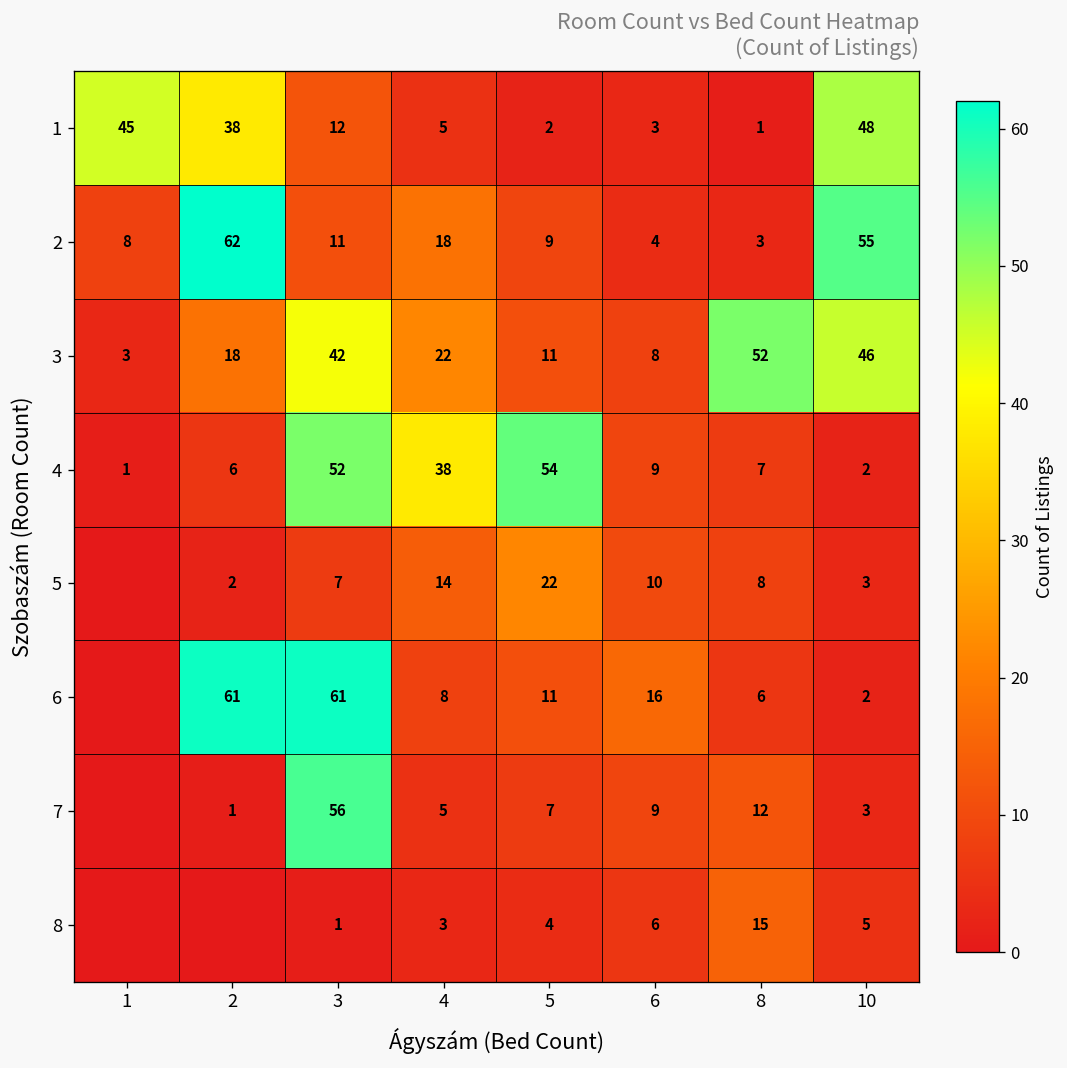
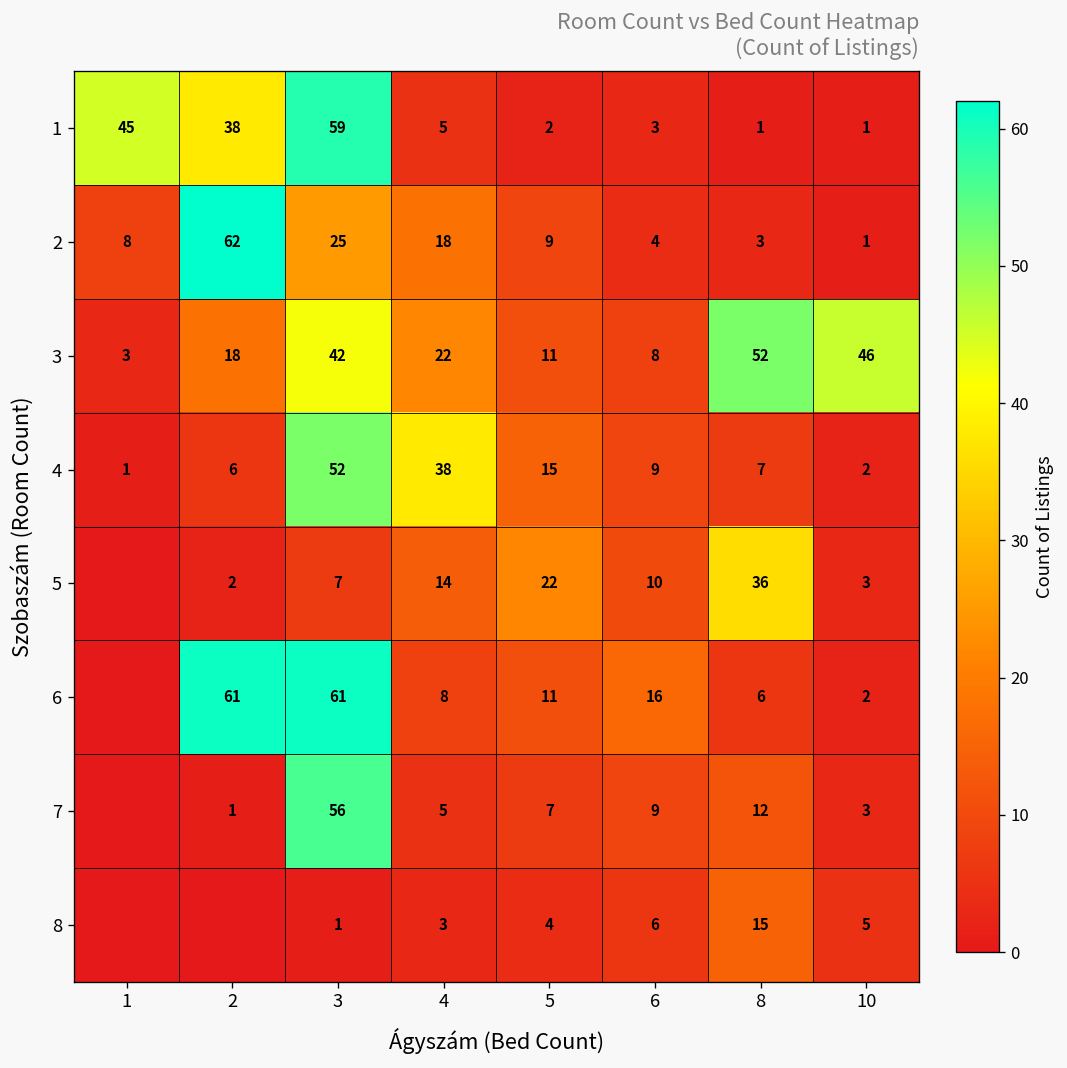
1, 3: 12 -> 59
1, 10: 48 -> 1
2, 3: 11 -> 25
2, 10: 55 -> 1
4, 5: 54 -> 15
5, 8: 8 -> 36
